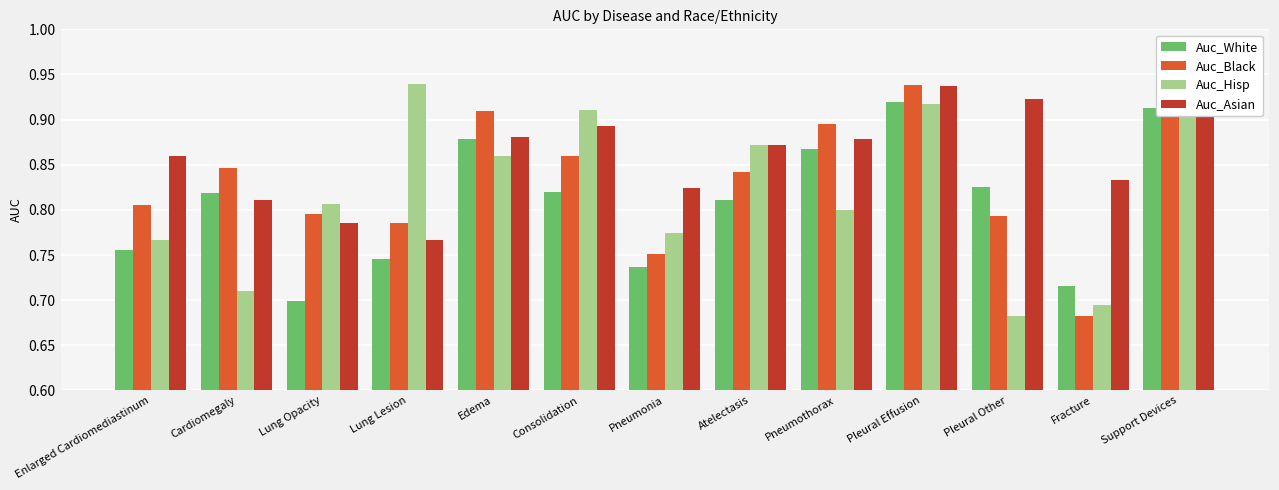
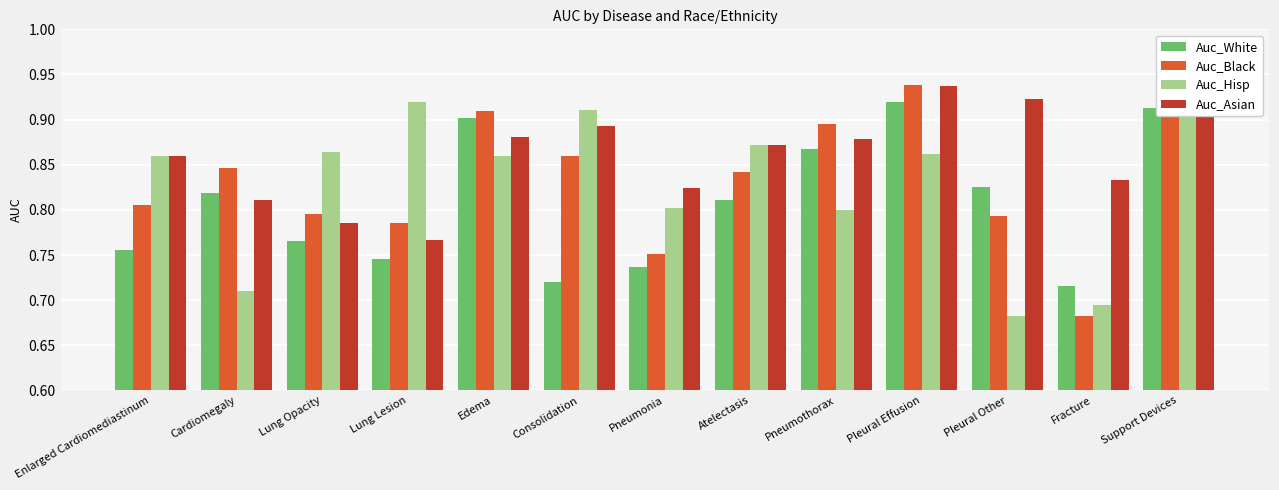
Auc_Hisp, Enlarged Cardiomediastinum: 0.77 -> 0.86
Auc_White, Lung Opacity: 0.70 -> 0.77
Auc_Hisp, Lung Opacity: 0.81 -> 0.86
Auc_Hisp, Lung Lesion: 0.94 -> 0.92
Auc_White, Edema: 0.88 -> 0.90
Auc_White, Consolidation: 0.82 -> 0.72
Auc_Hisp, Pneumonia: 0.77 -> 0.80
Auc_Hisp, Pleural Effusion: 0.92 -> 0.86
